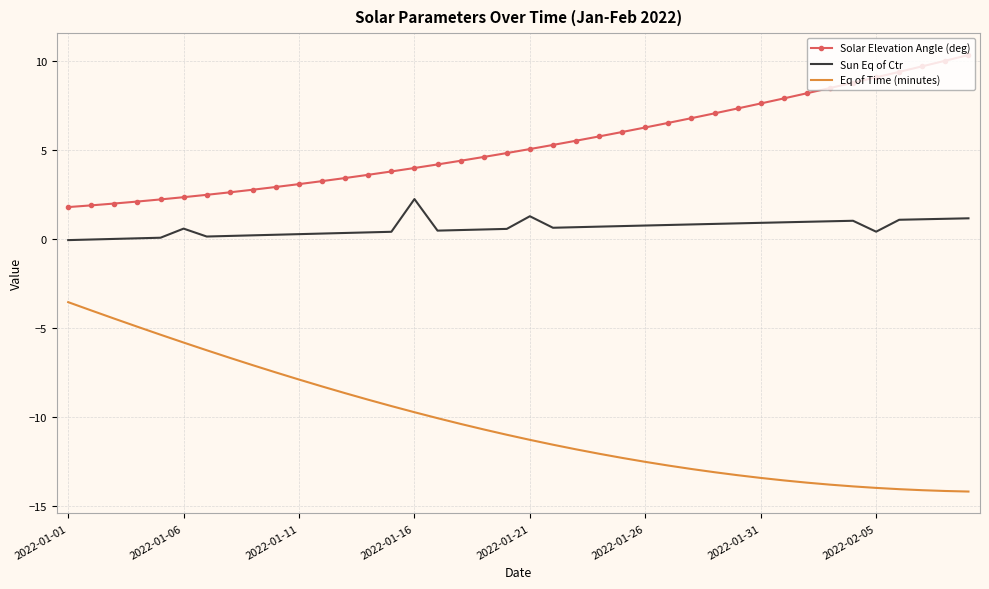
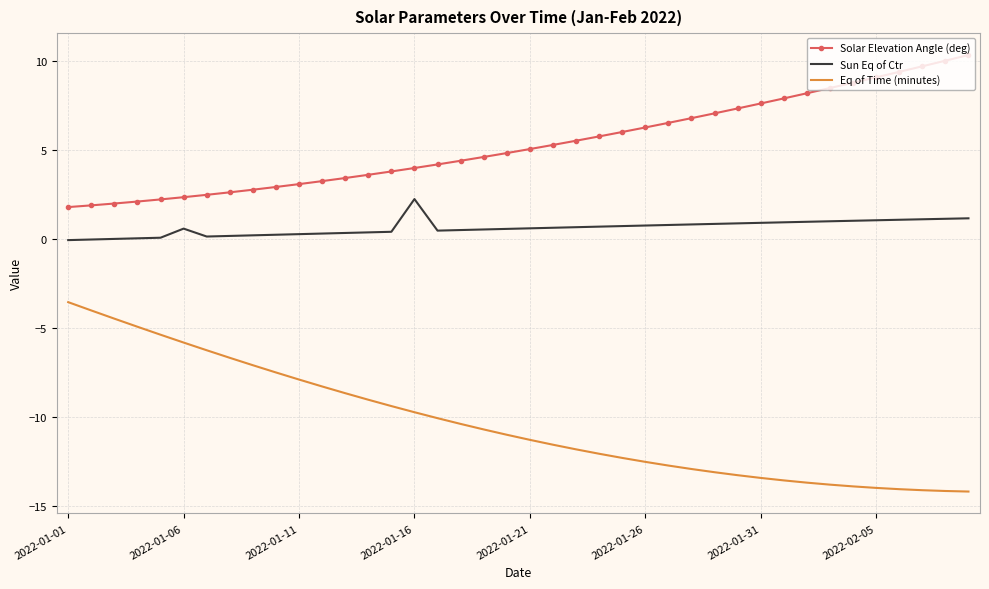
Sun Eq of Ctr, 2022-01-21: 1.3 -> 0.6
Sun Eq of Ctr, 2022-02-05: 0.4 -> 1.0
